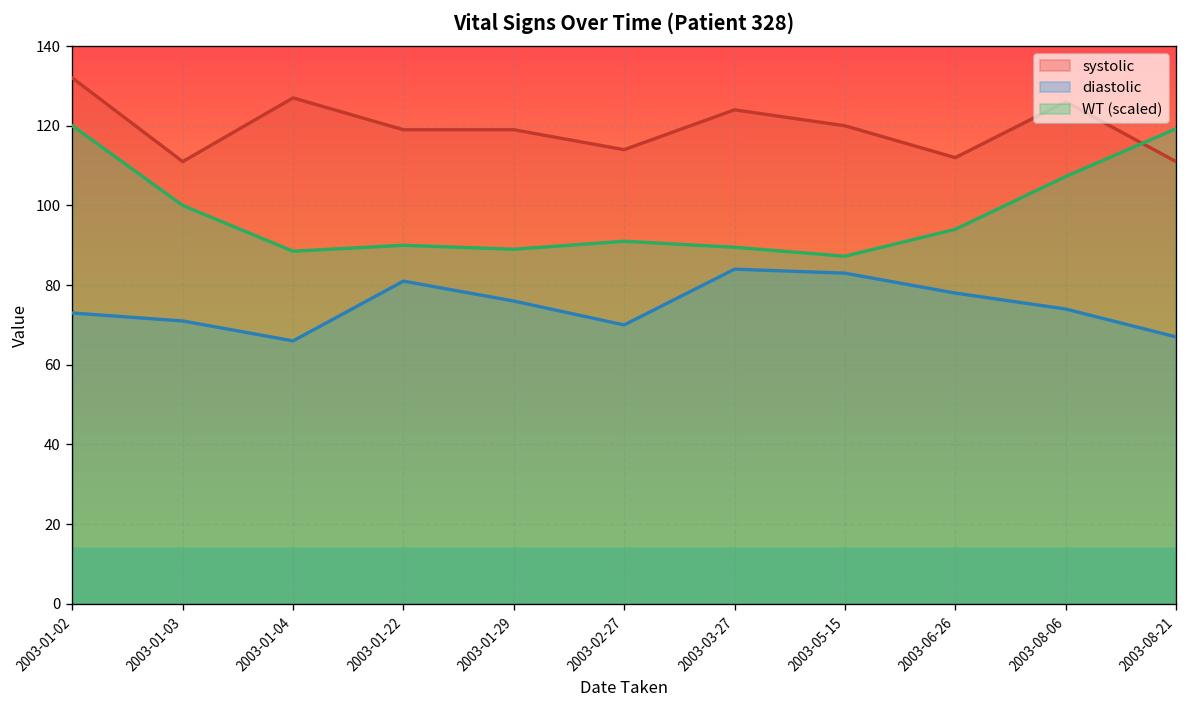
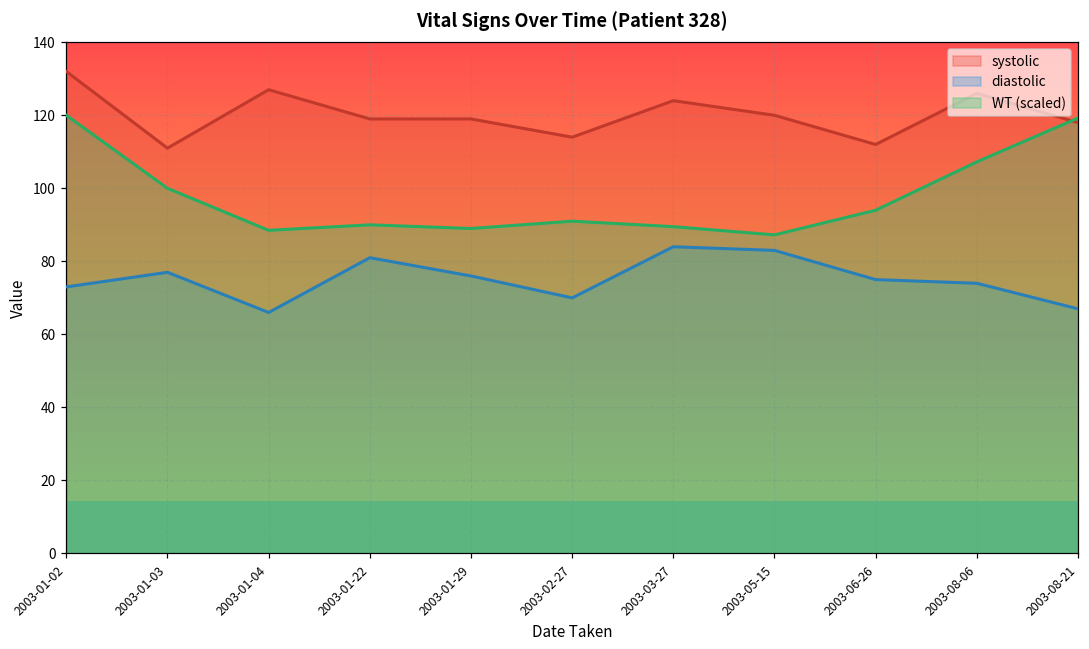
diastolic, 2003-01-03: 71 -> 77
diastolic, 2003-06-26: 78 -> 75
systolic, 2003-08-21: 111 -> 118
